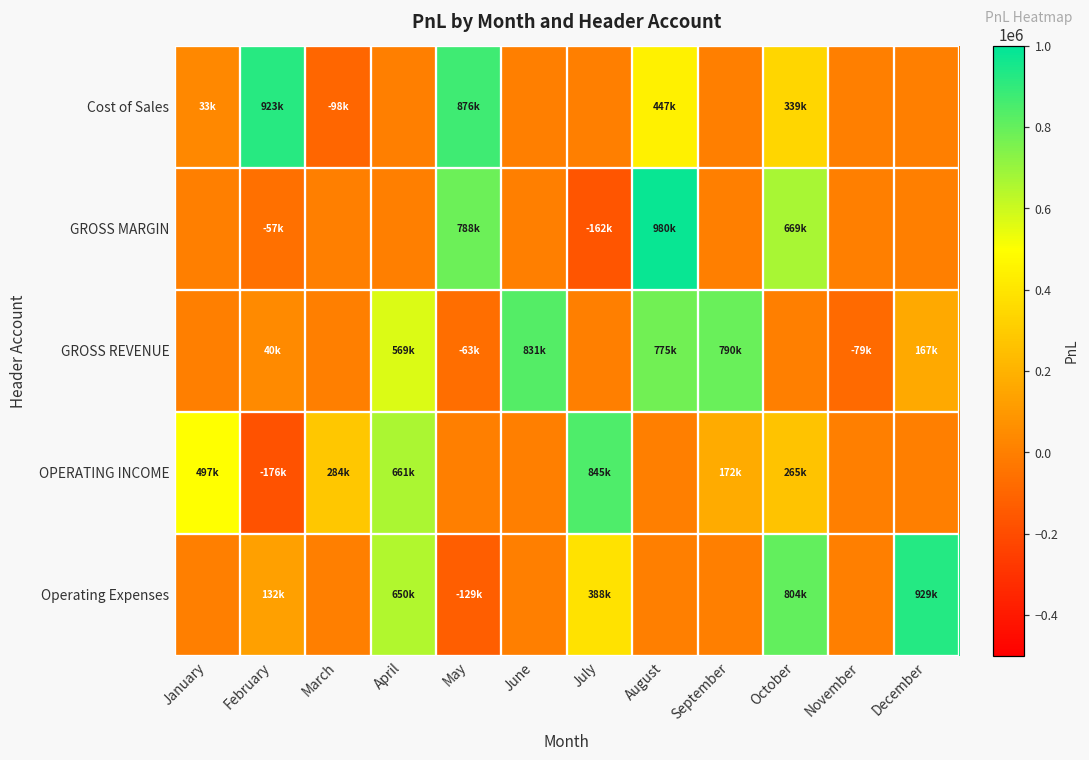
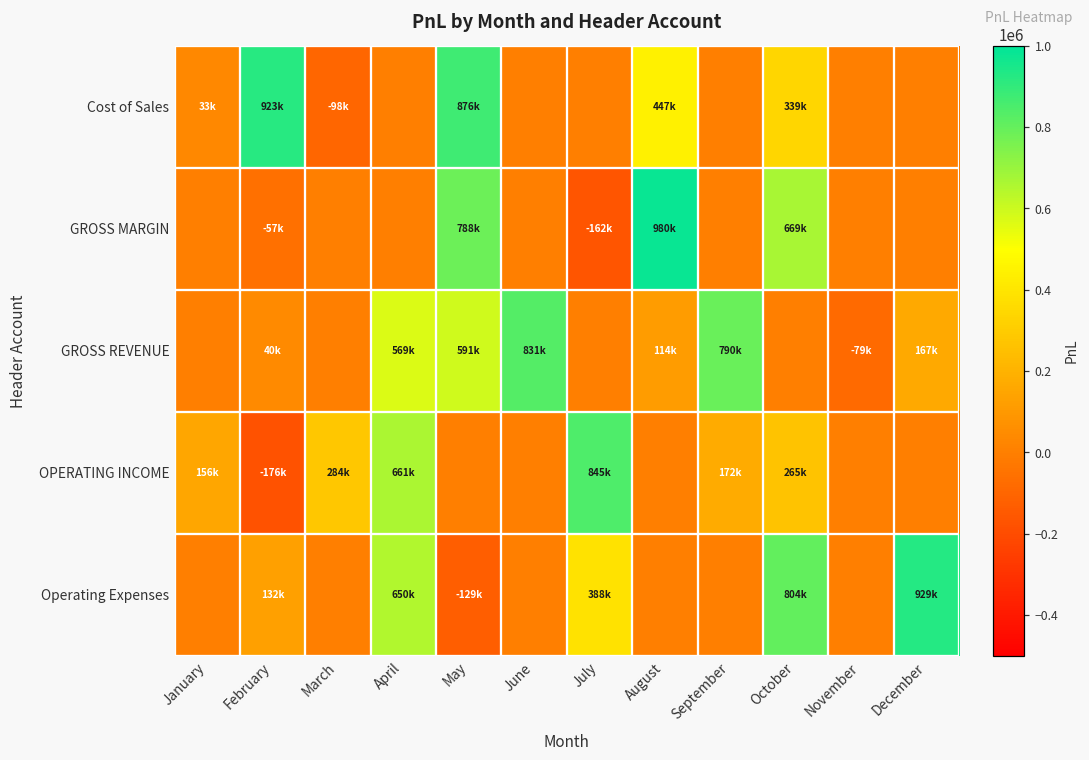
GROSS REVENUE, May: -63k -> 591k
GROSS REVENUE, August: 775k -> 114k
OPERATING INCOME, January: 497k -> 156k
